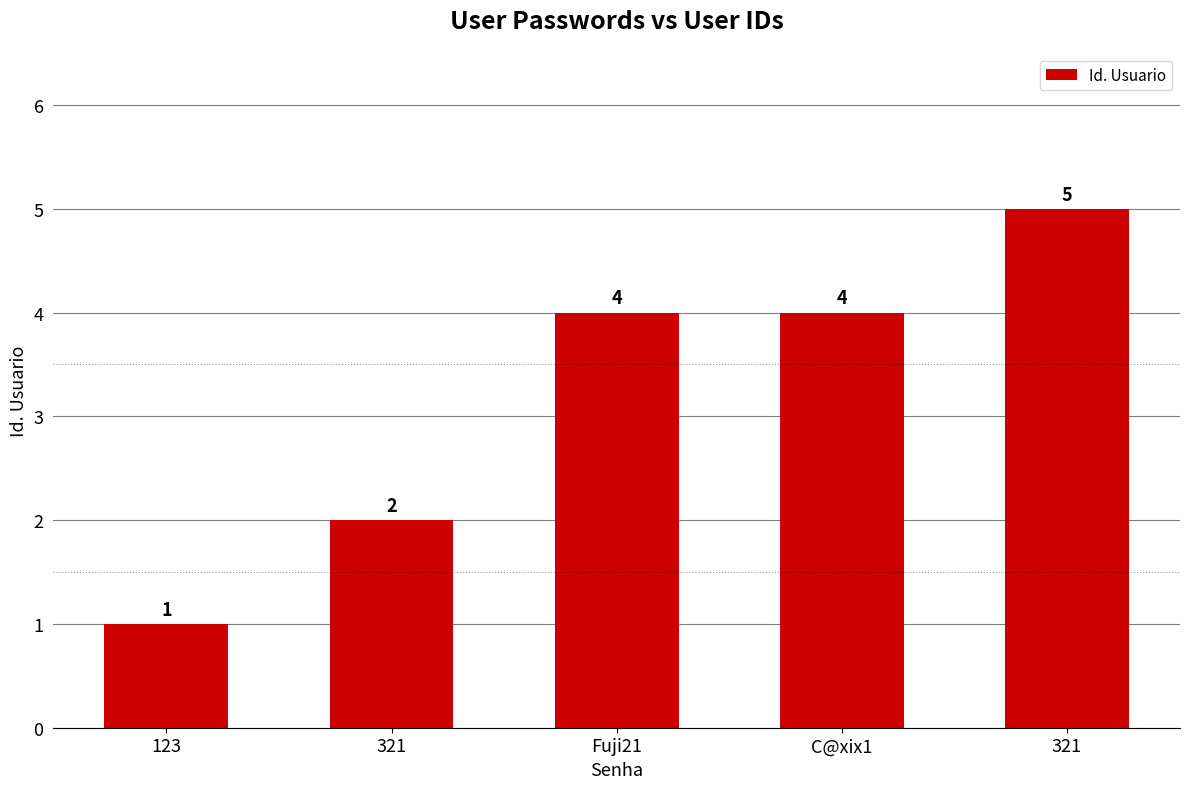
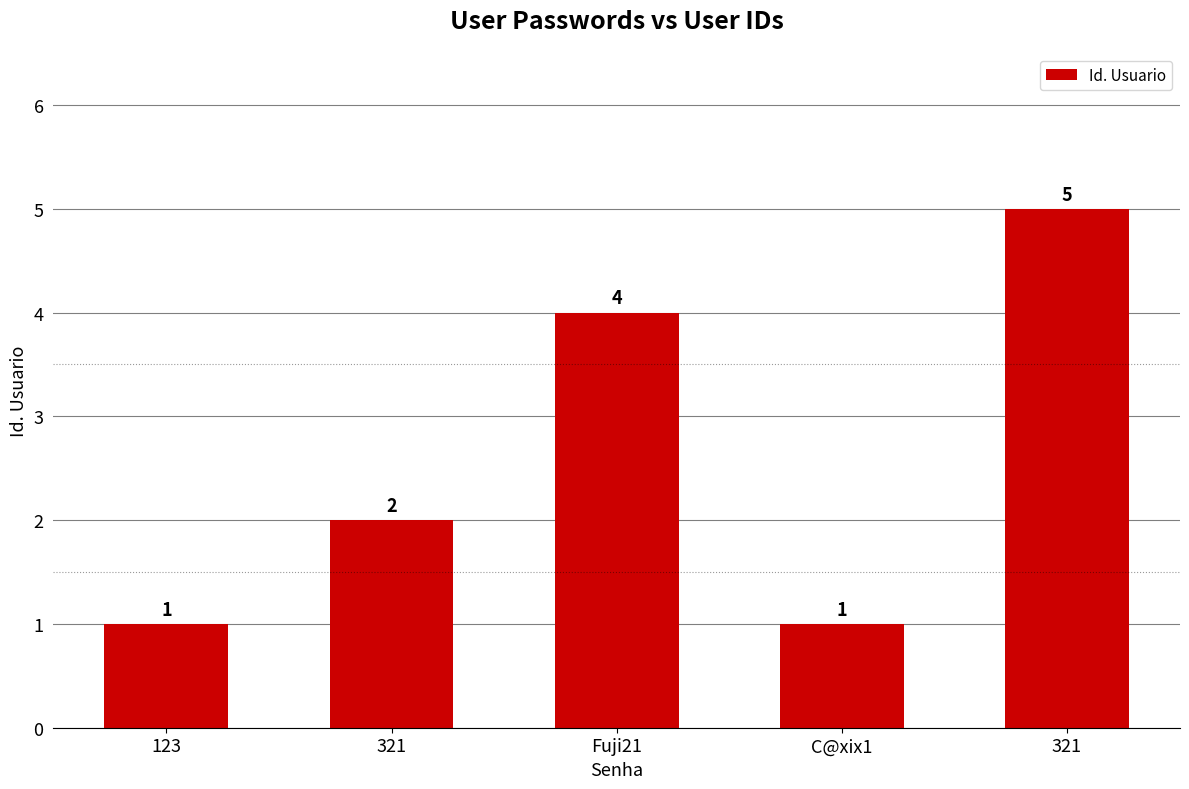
C@xix1: 4 -> 1
